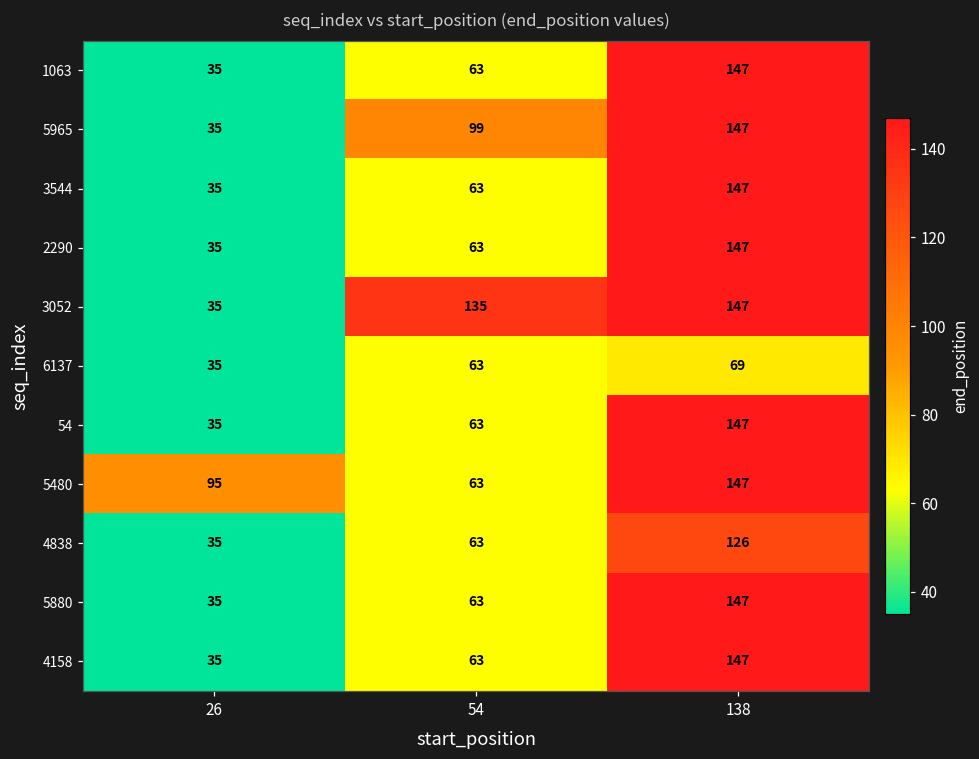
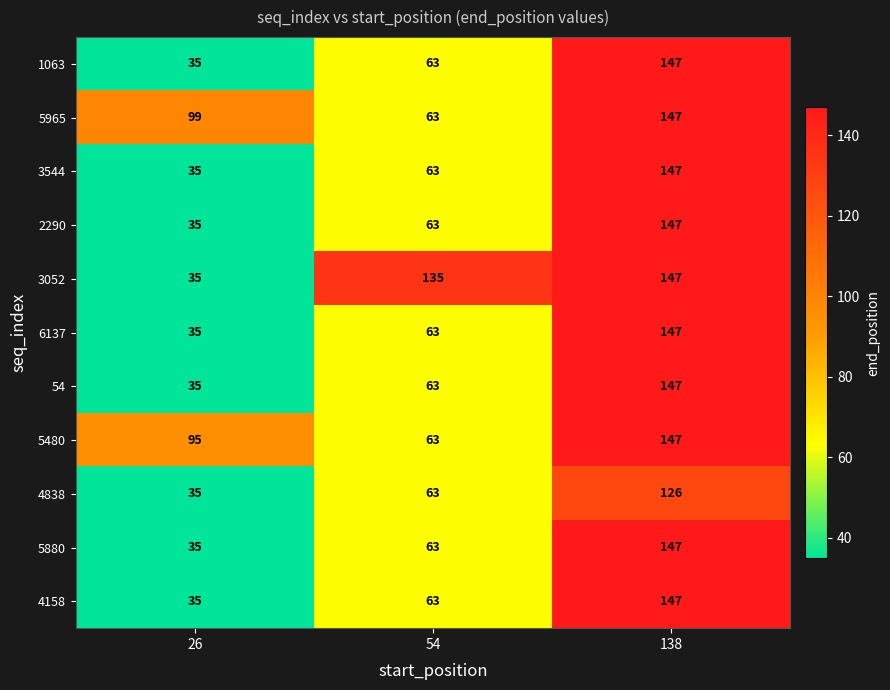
5965, 26: 35 -> 99
5965, 54: 99 -> 63
6137, 138: 69 -> 147
